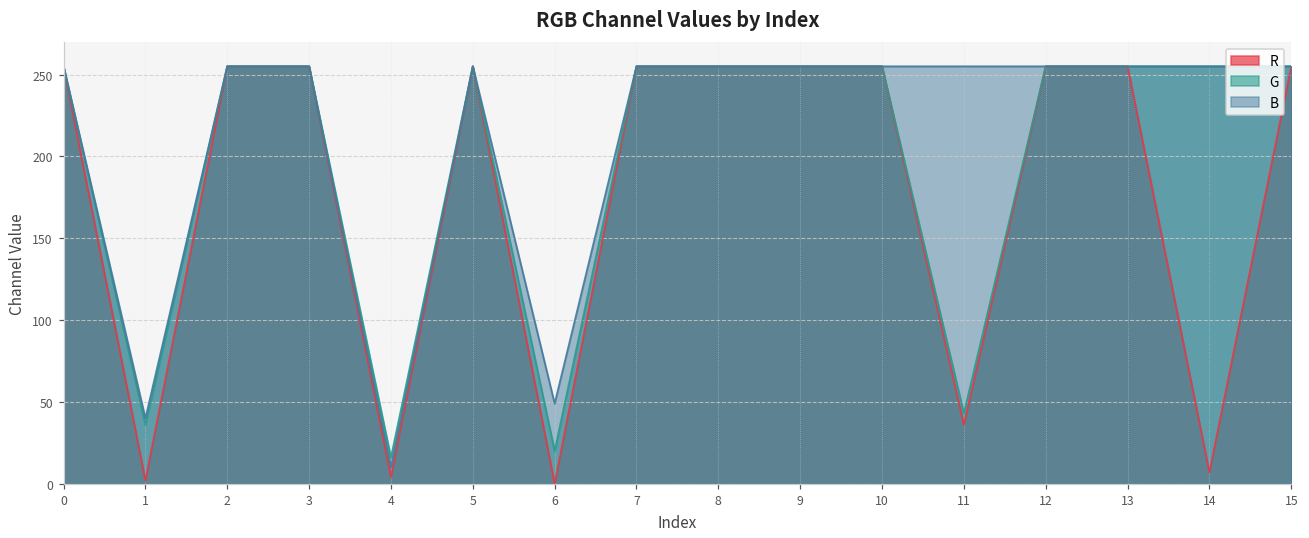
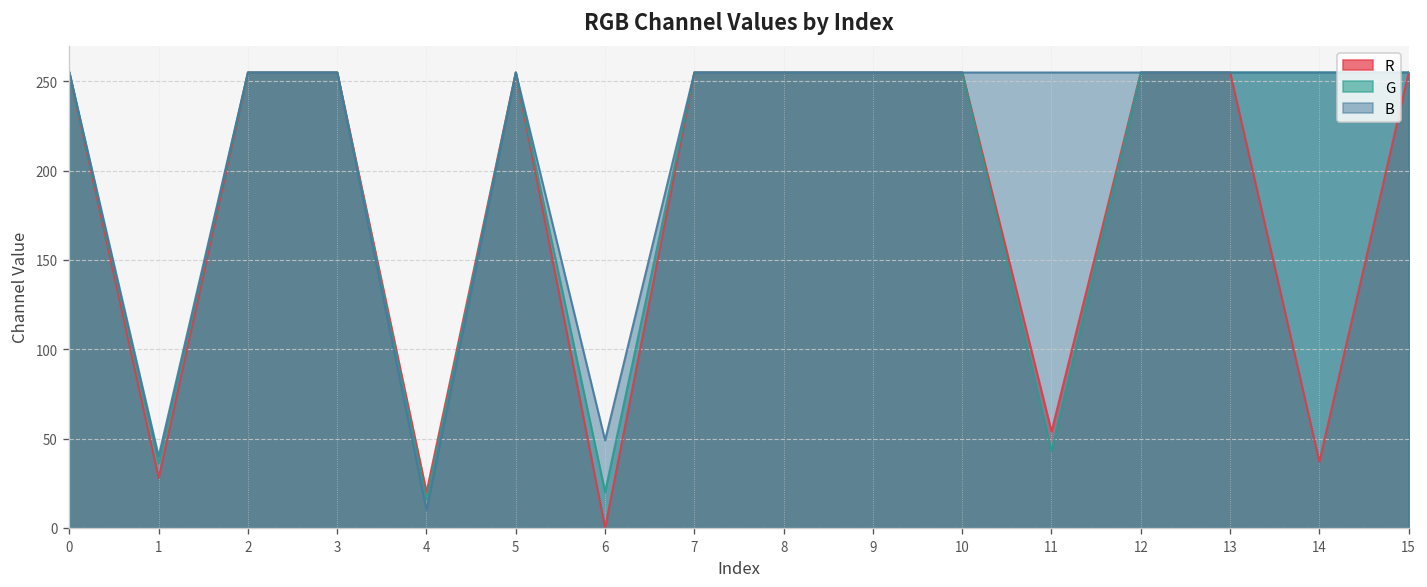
R, 1: 2 -> 28
R, 4: 4 -> 20
R, 11: 36 -> 54
R, 14: 7 -> 37
